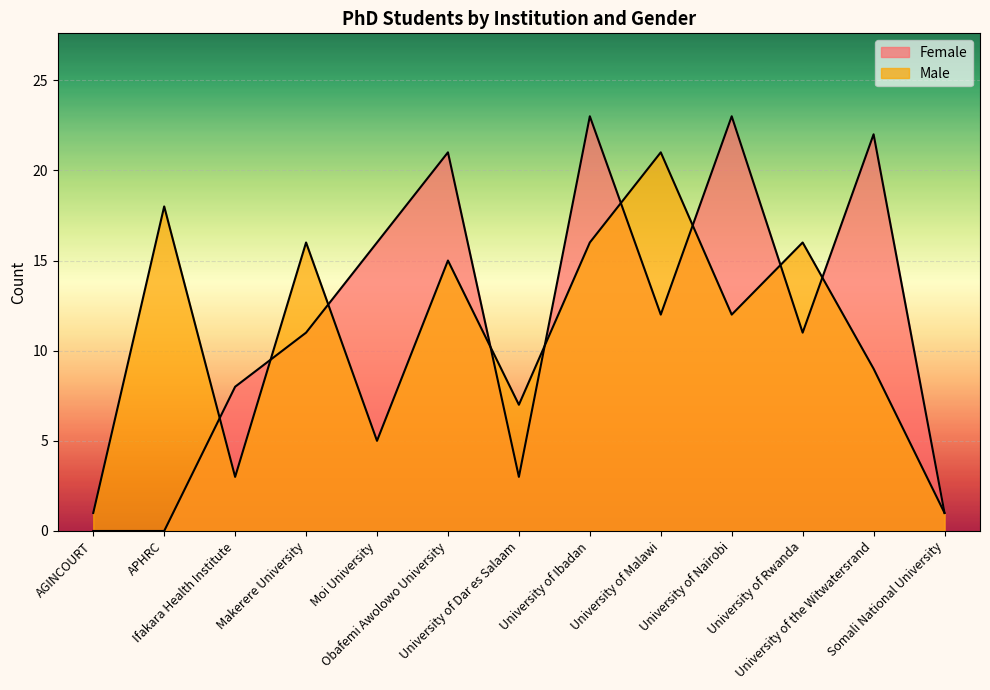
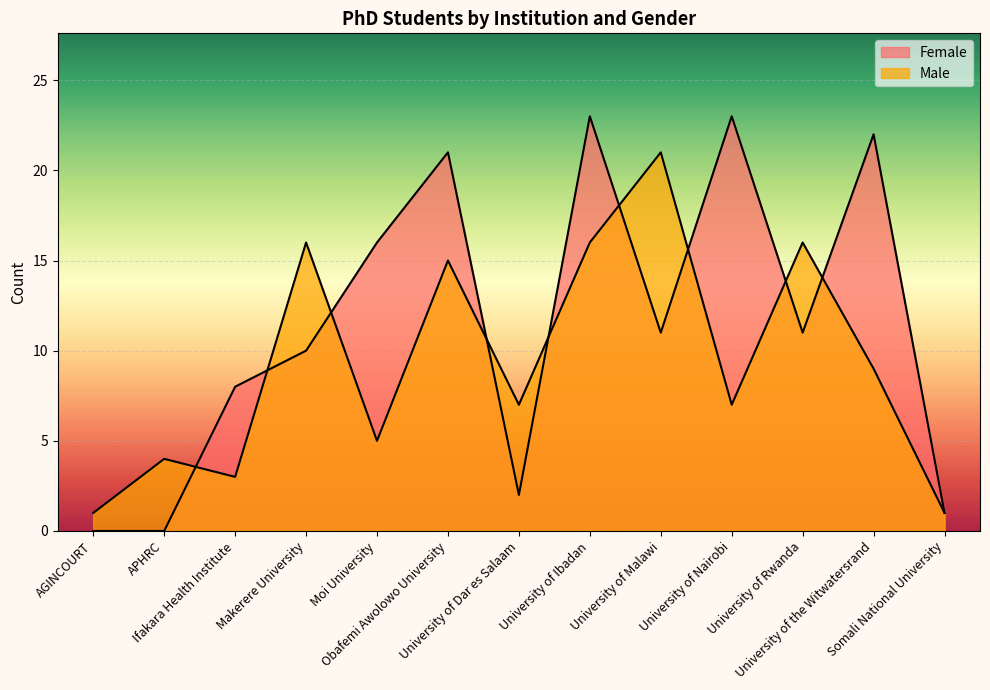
Male, APHRC: 18 -> 4
Female, Makerere University: 11 -> 10
Female, University of Dar es Salaam: 3 -> 2
Female, University of Malawi: 12 -> 11
Male, University of Nairobi: 12 -> 7
